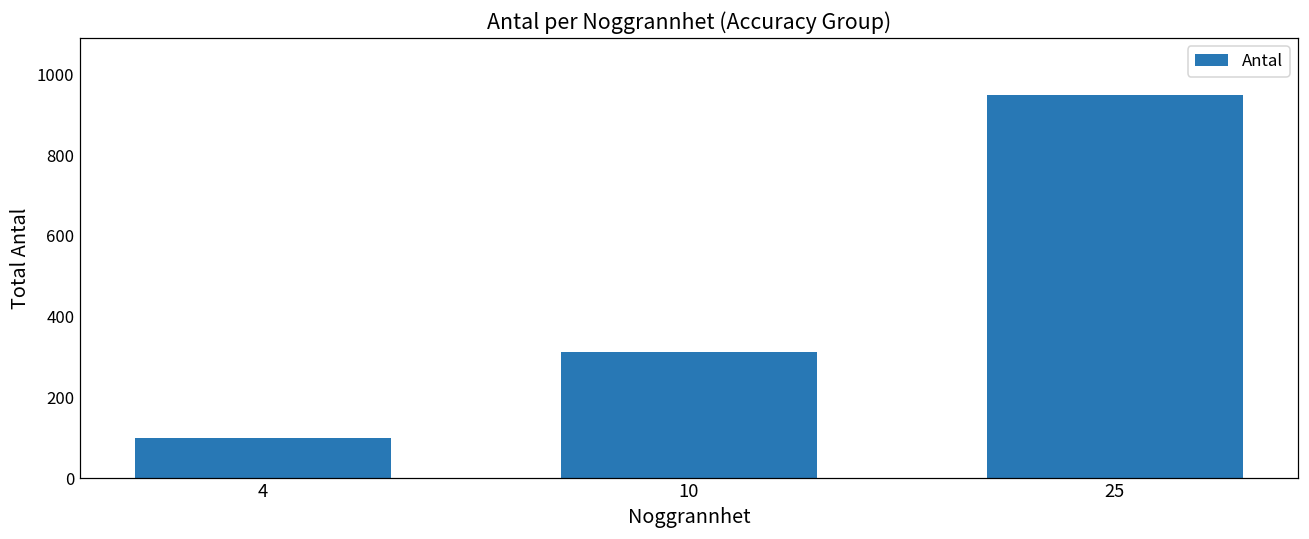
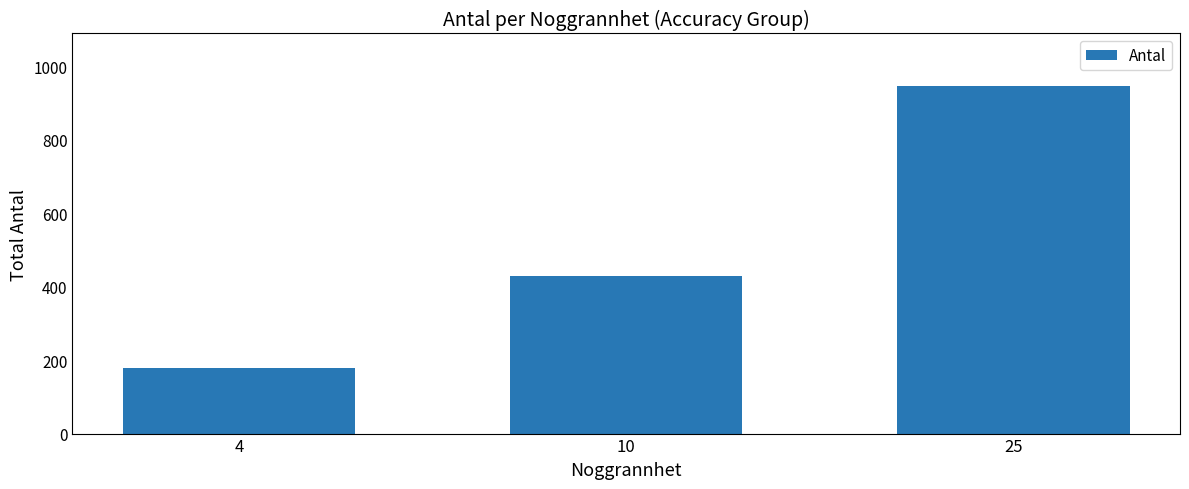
4: 100 -> 180
10: 310 -> 430
